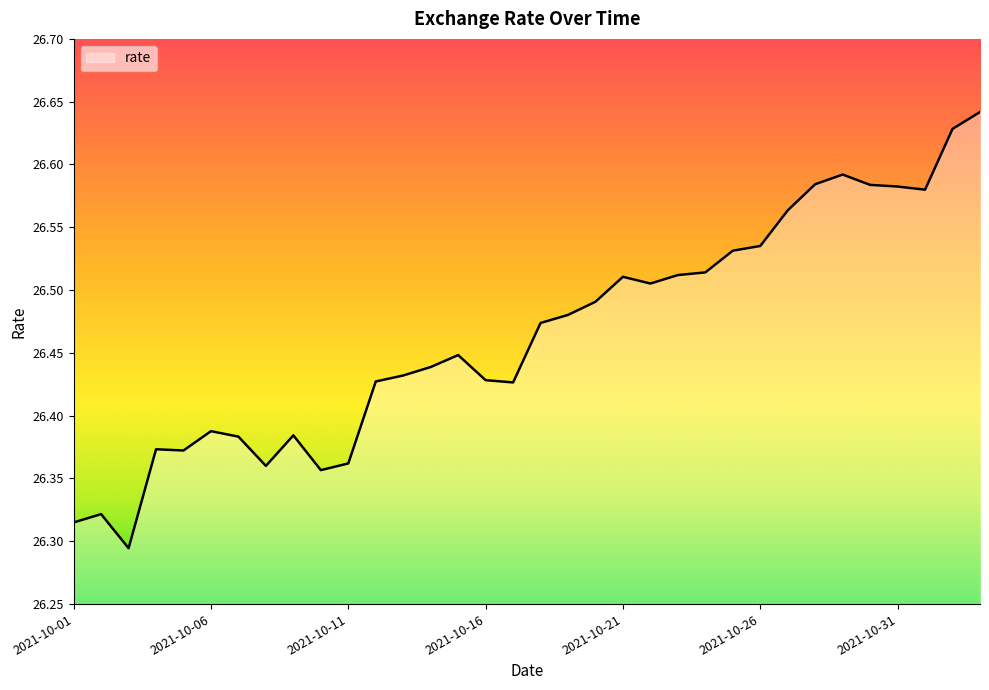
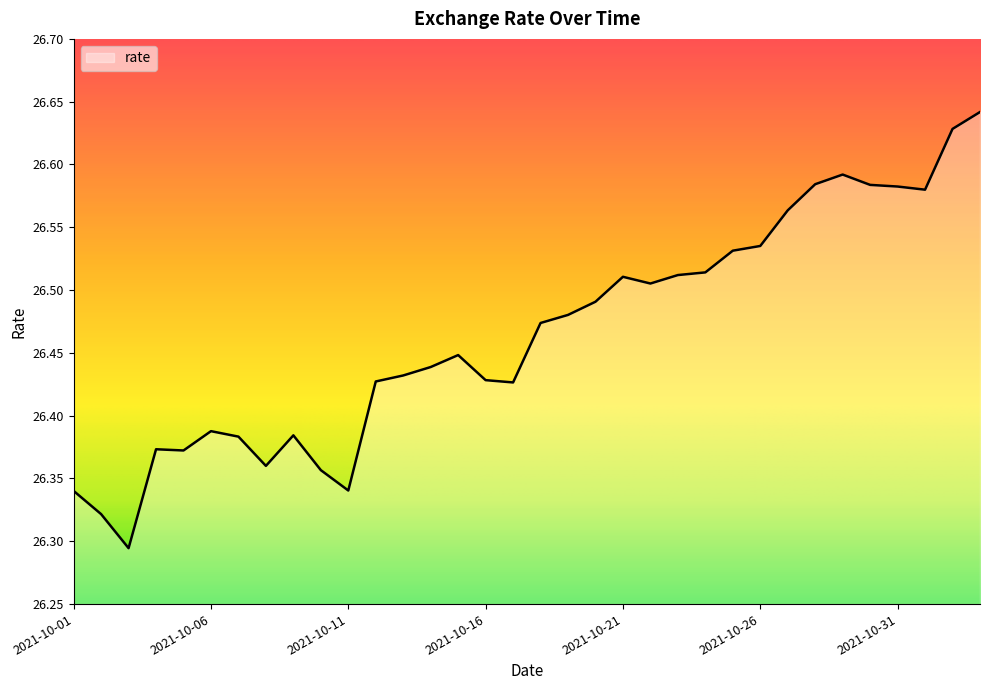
2021-10-01: 26.315 -> 26.340
2021-10-11: 26.362 -> 26.340
